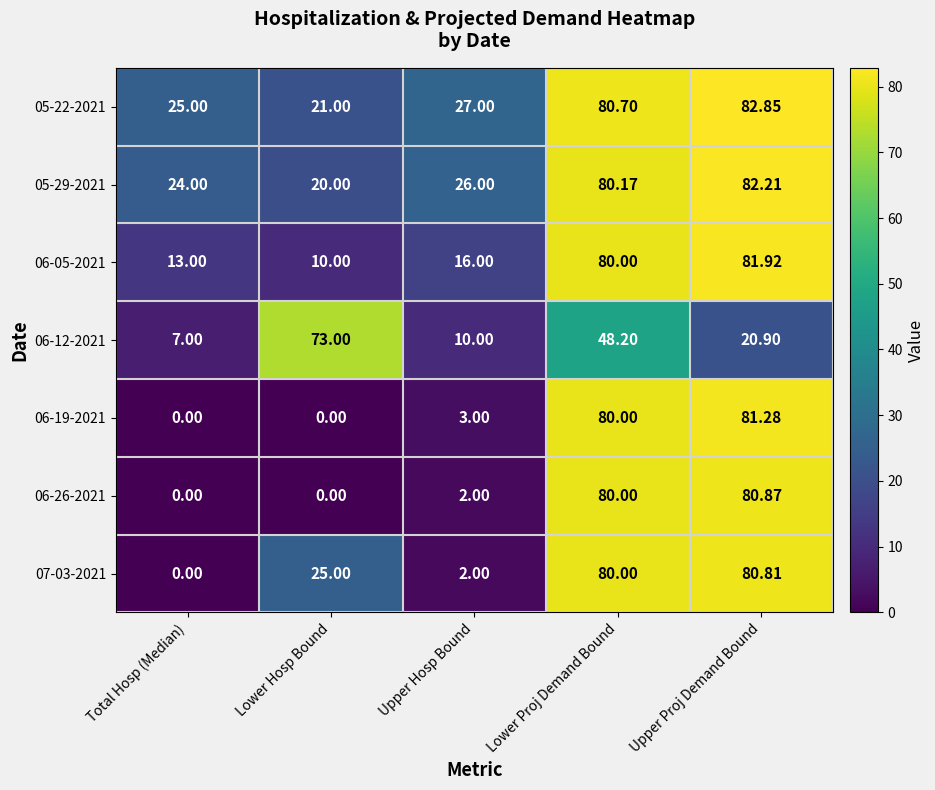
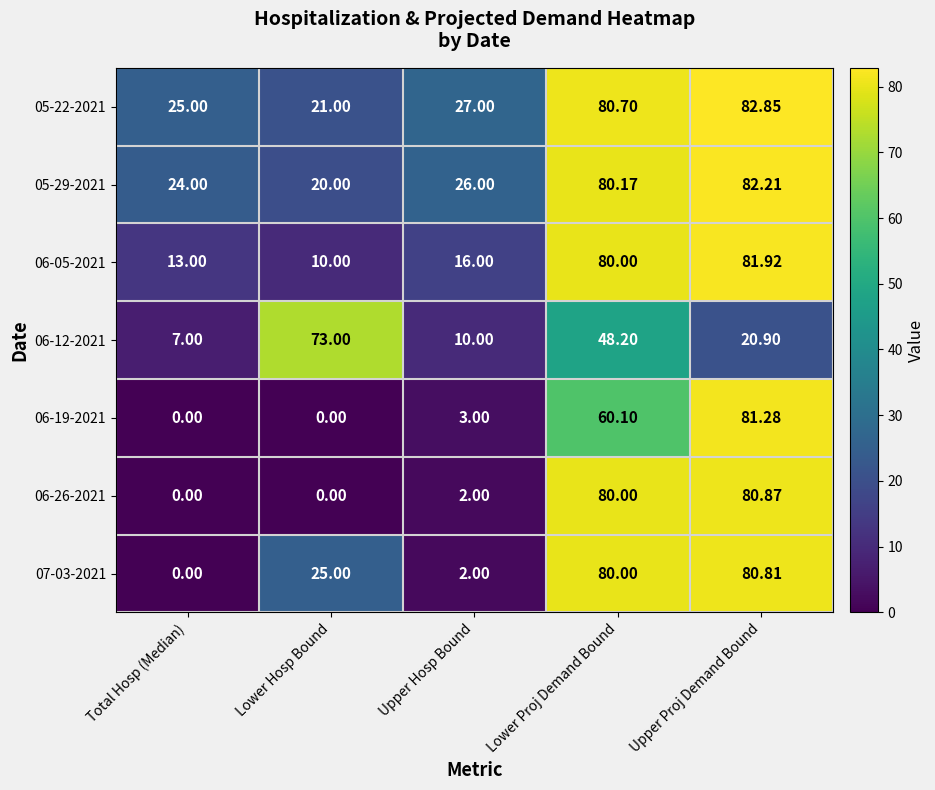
06-19-2021, Lower Proj Demand Bound: 80.00 -> 60.10
